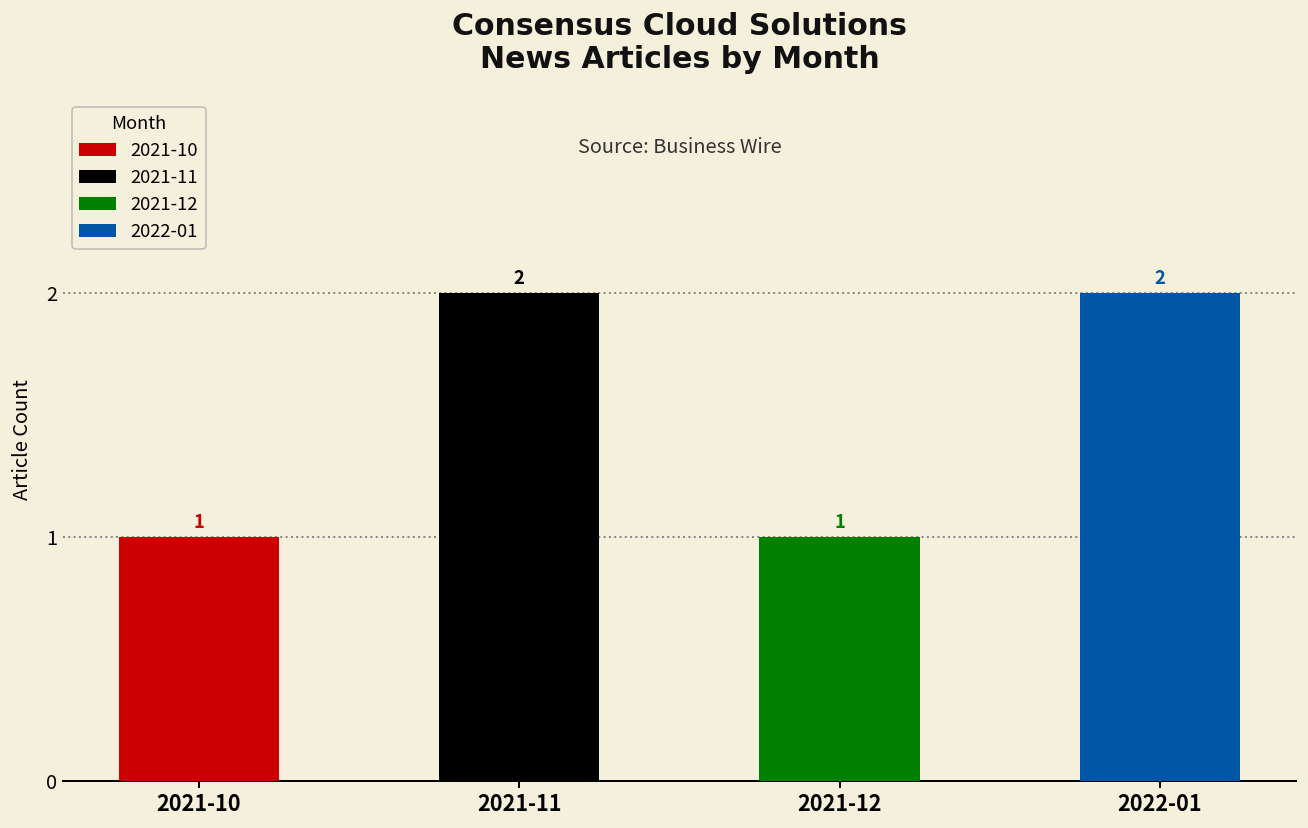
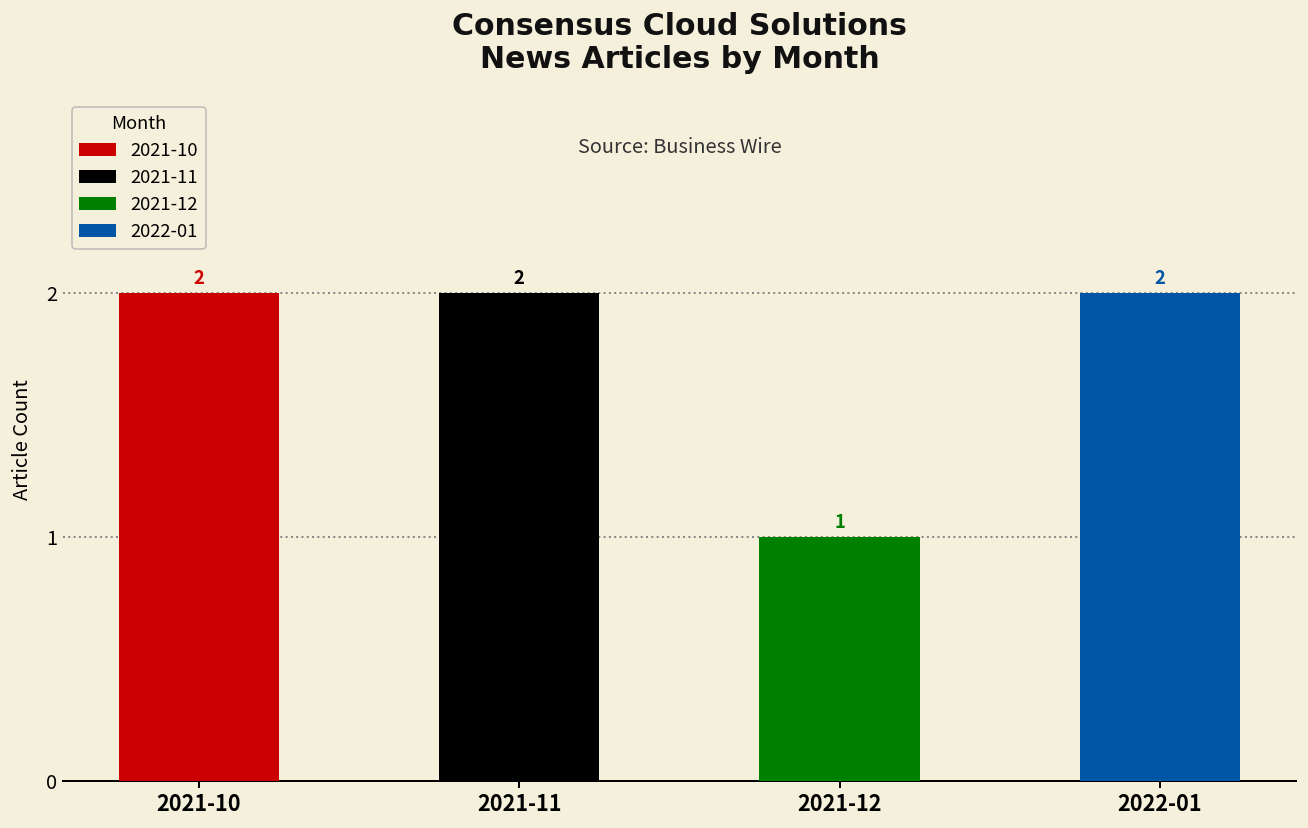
2021-10: 1 -> 2
